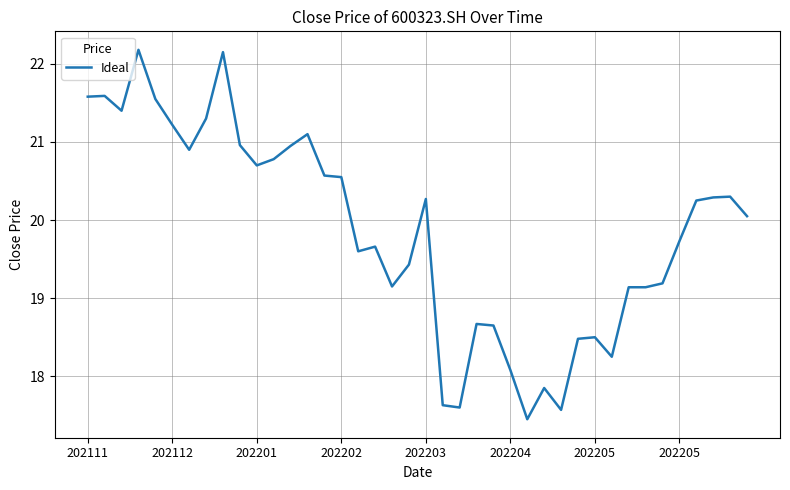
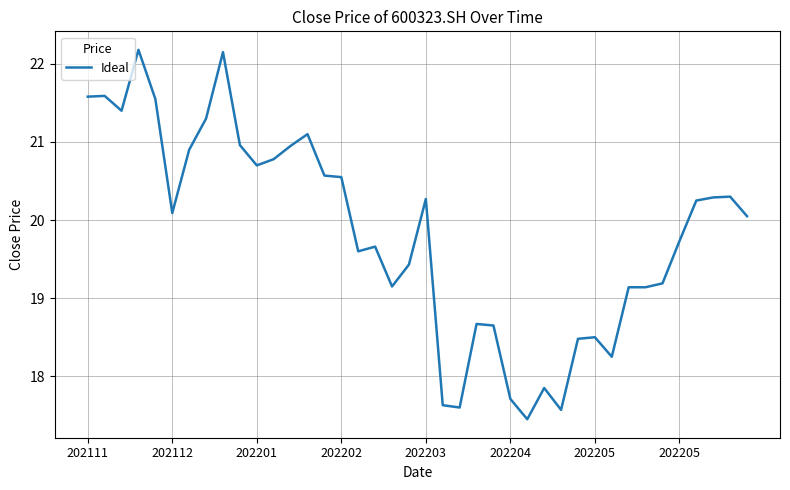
202112: 21.2 -> 20.1
202204: 18.1 -> 17.7
